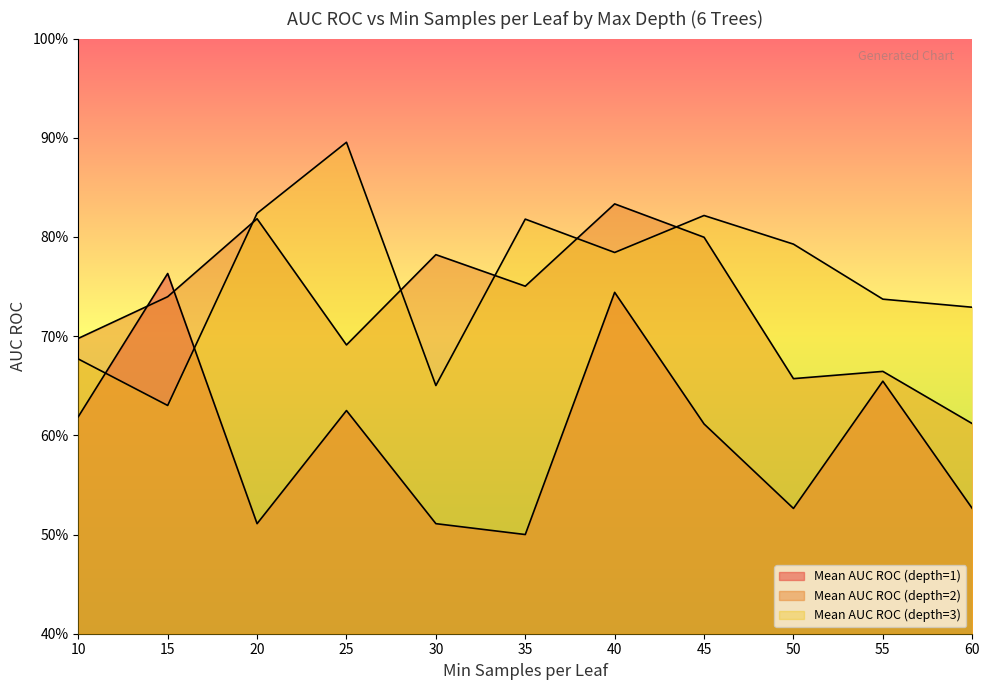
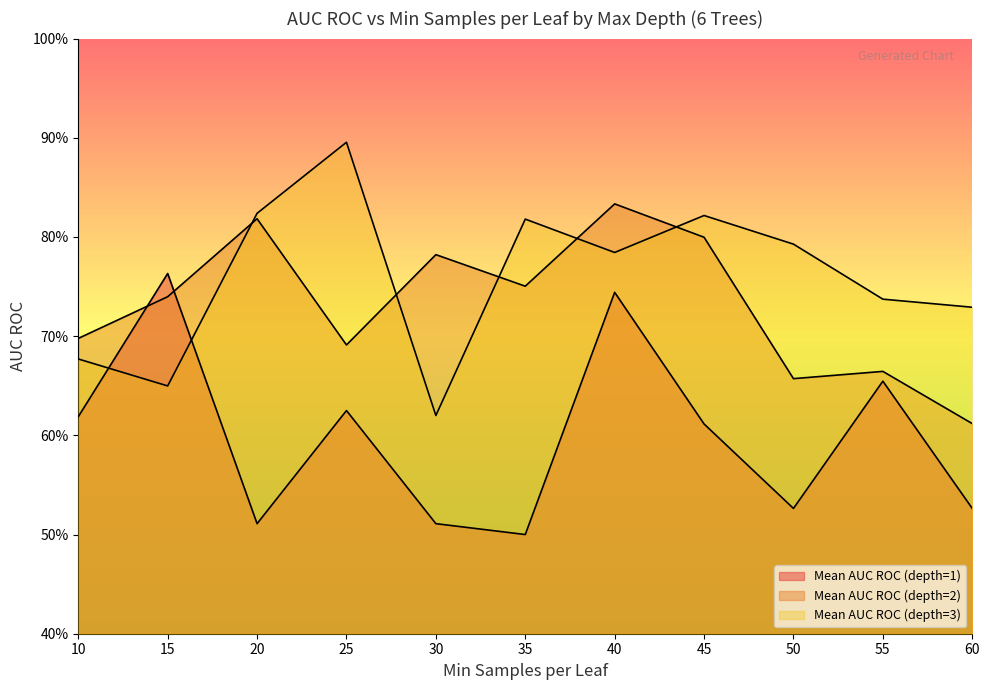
Mean AUC ROC (depth=3), 15: 63% -> 65%
Mean AUC ROC (depth=3), 30: 65% -> 62%
